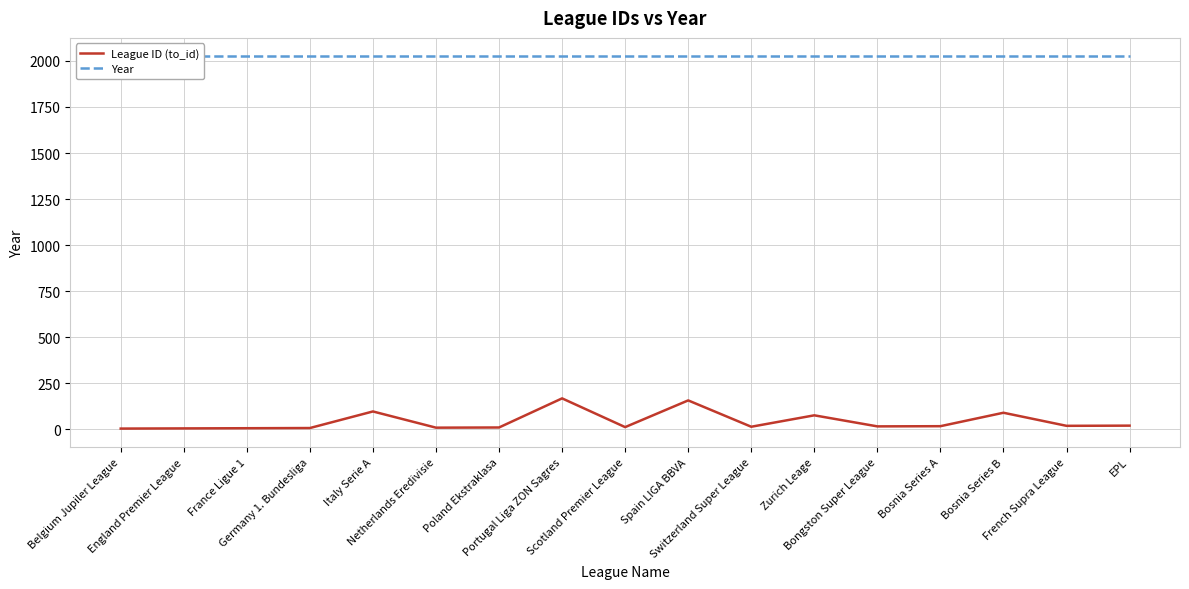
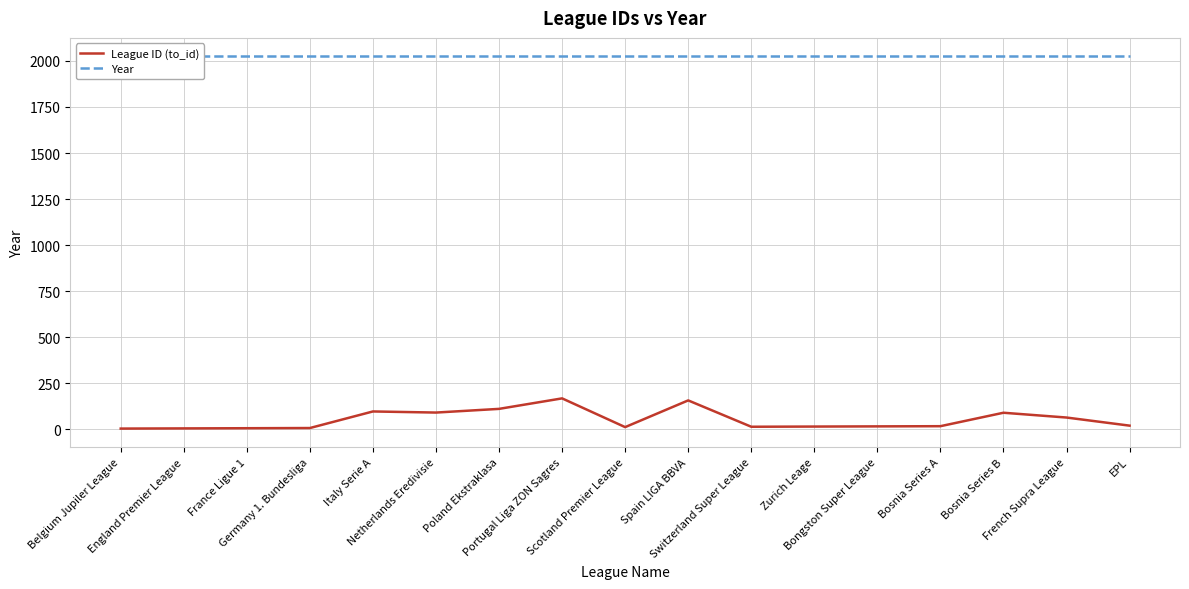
League ID (to_id), Netherlands Eredivisie: 10 -> 90
League ID (to_id), Poland Ekstraklasa: 10 -> 110
League ID (to_id), Zurich Leage: 80 -> 20
League ID (to_id), French Supra League: 20 -> 60
